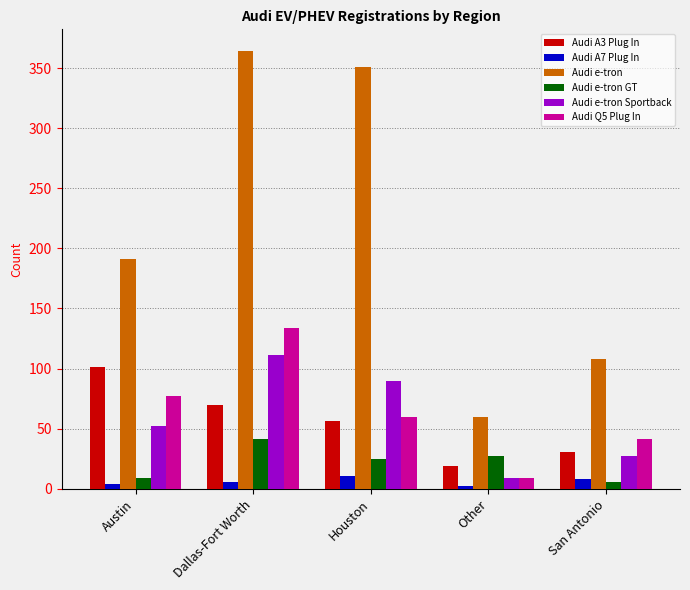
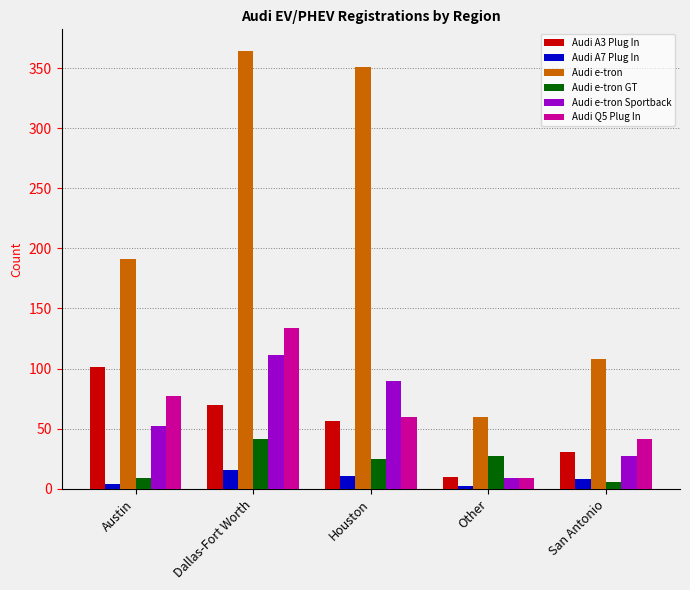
Audi A7 Plug In, Dallas-Fort Worth: 6 -> 16
Audi A3 Plug In, Other: 19 -> 10
